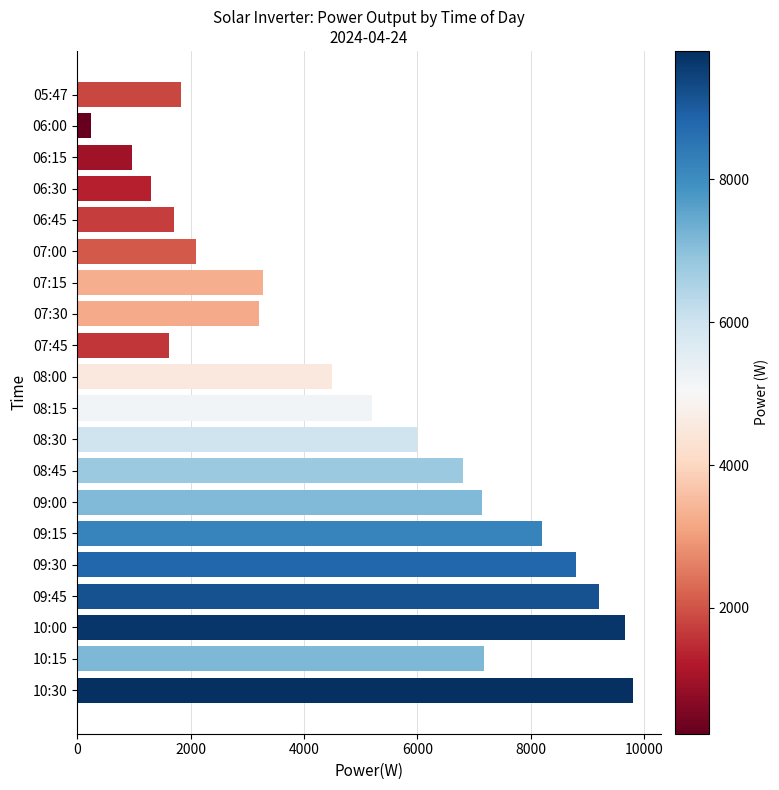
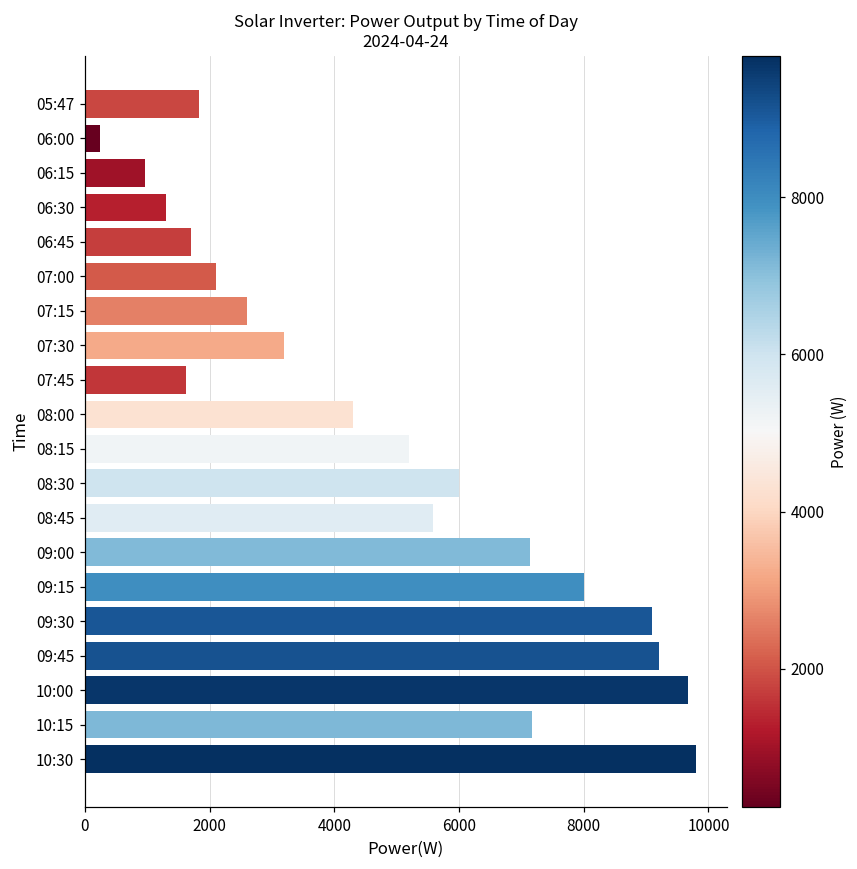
07:15: 3300 -> 2600
08:00: 4500 -> 4300
08:45: 6800 -> 5600
09:15: 8200 -> 8000
09:30: 8800 -> 9100
